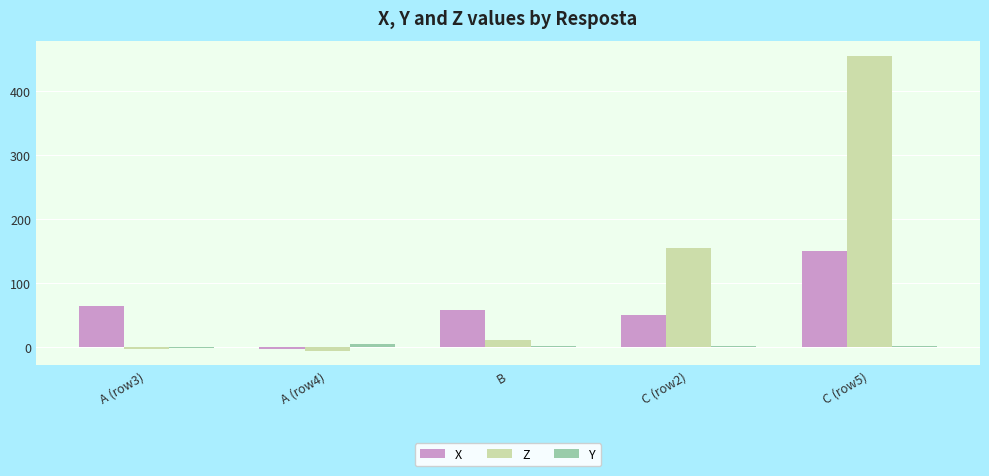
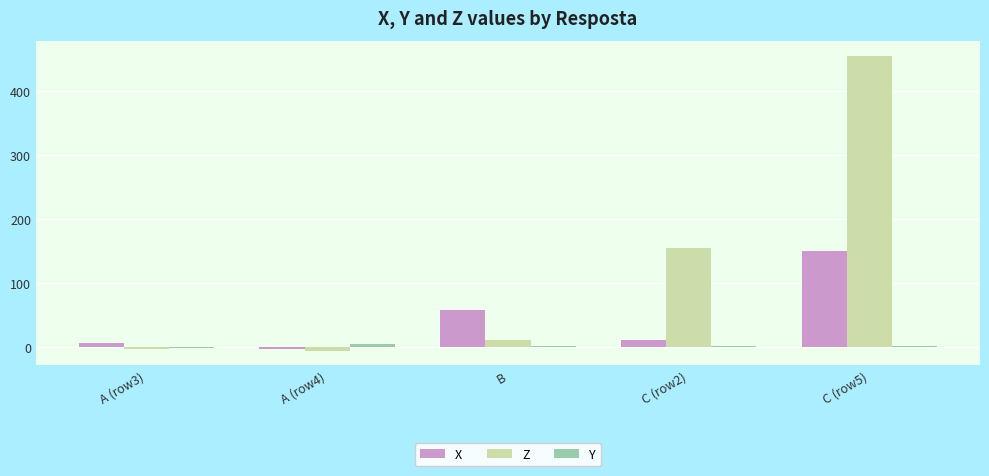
X, A (row3): 60 -> 10
X, C (row2): 50 -> 10
